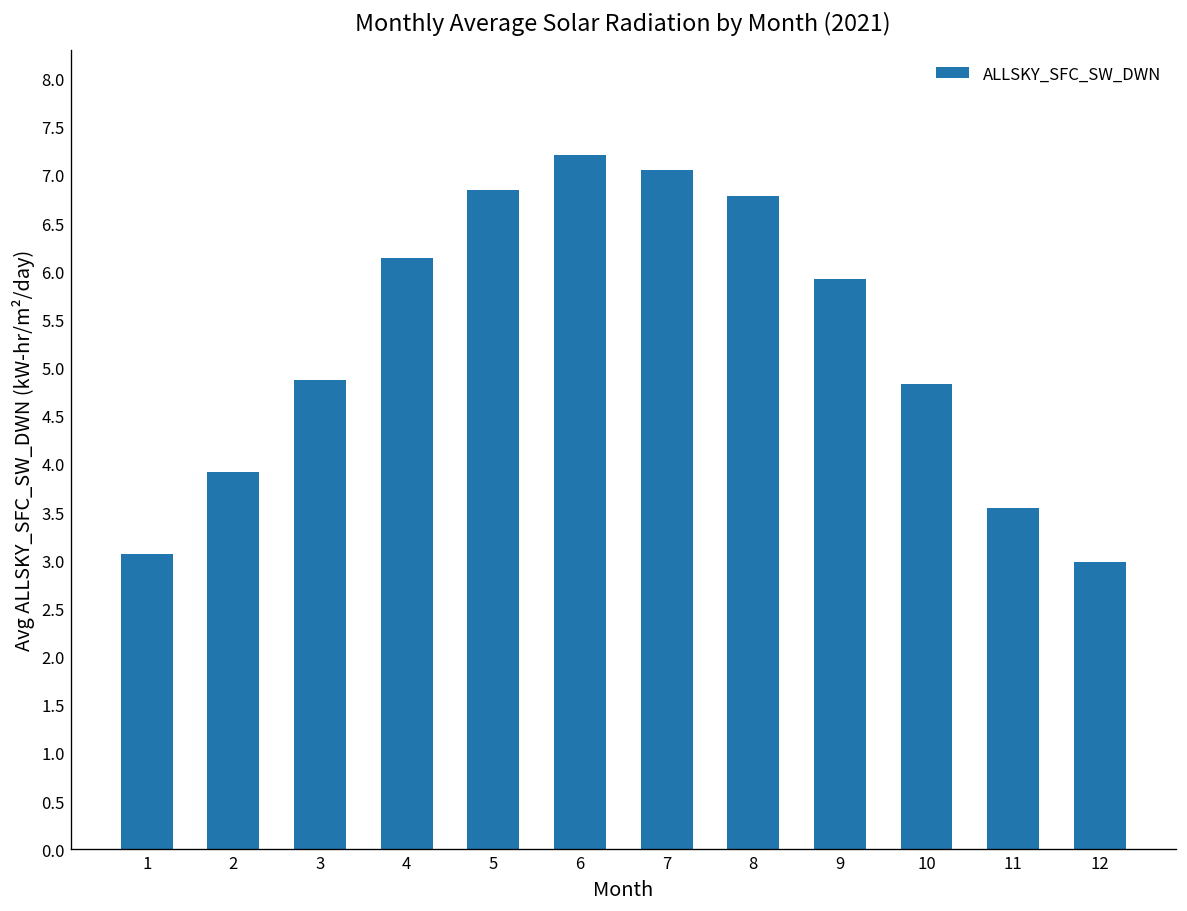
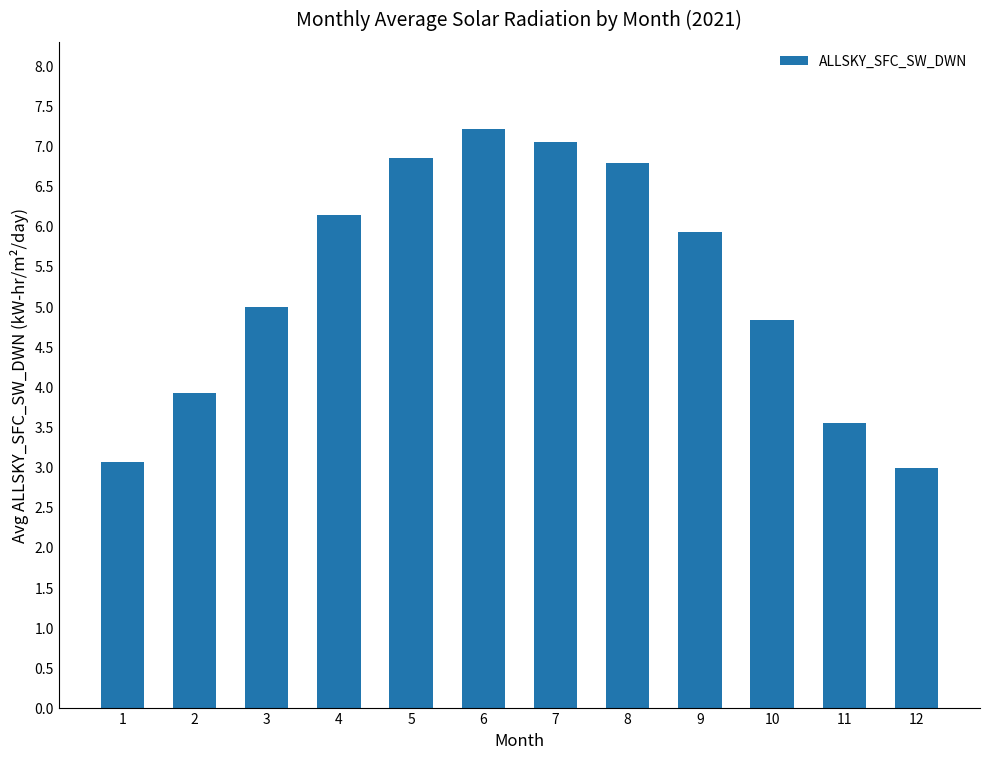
3: 4.9 -> 5.0
